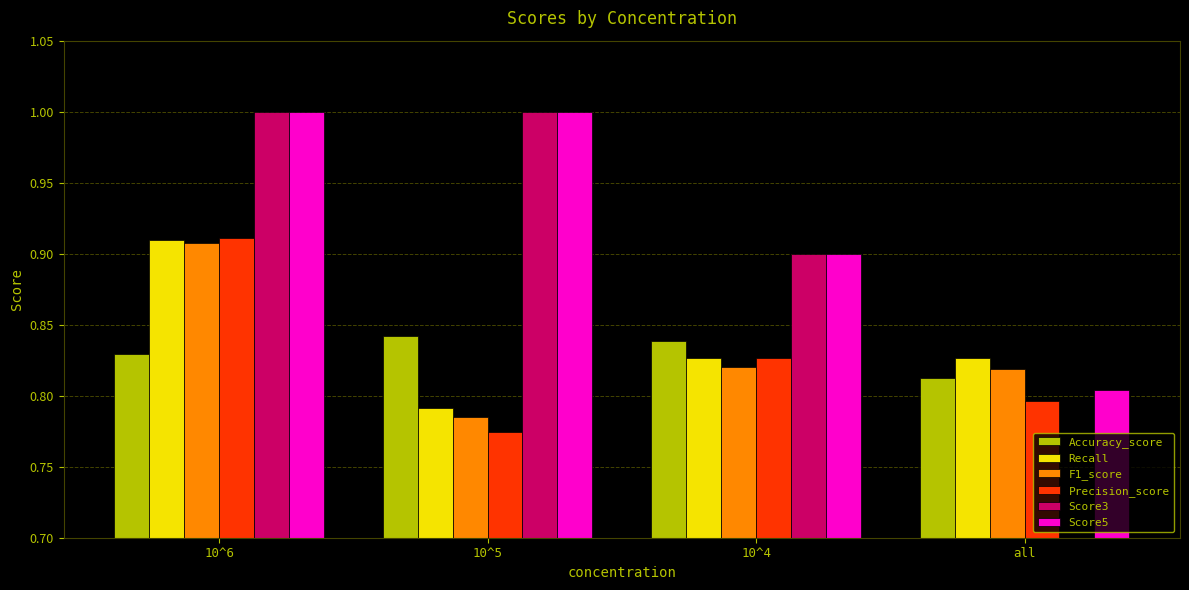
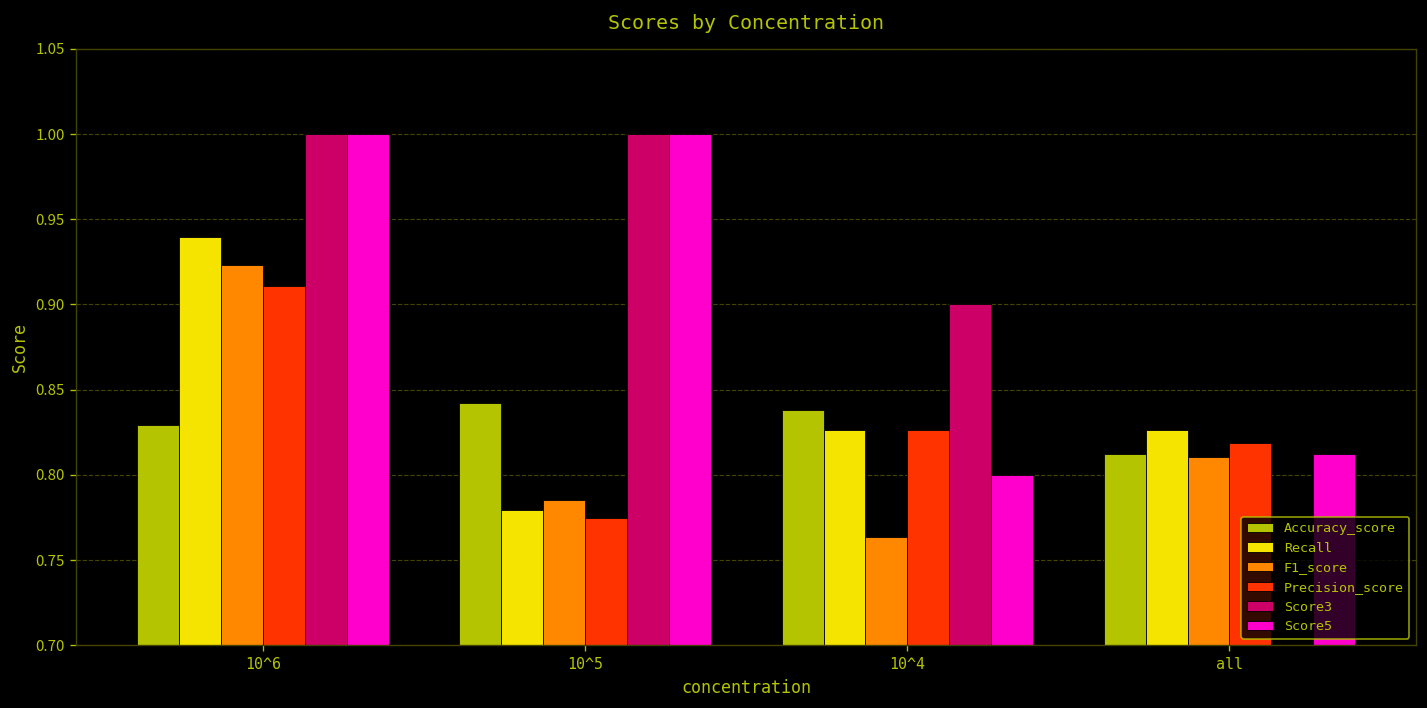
Recall, 10^6: 0.910 -> 0.940
F1_score, 10^6: 0.907 -> 0.923
Recall, 10^5: 0.792 -> 0.780
F1_score, 10^4: 0.820 -> 0.763
Score5, 10^4: 0.9 -> 0.8
F1_score, all: 0.819 -> 0.810
Precision_score, all: 0.796 -> 0.818
Score5, all: 0.804 -> 0.813
